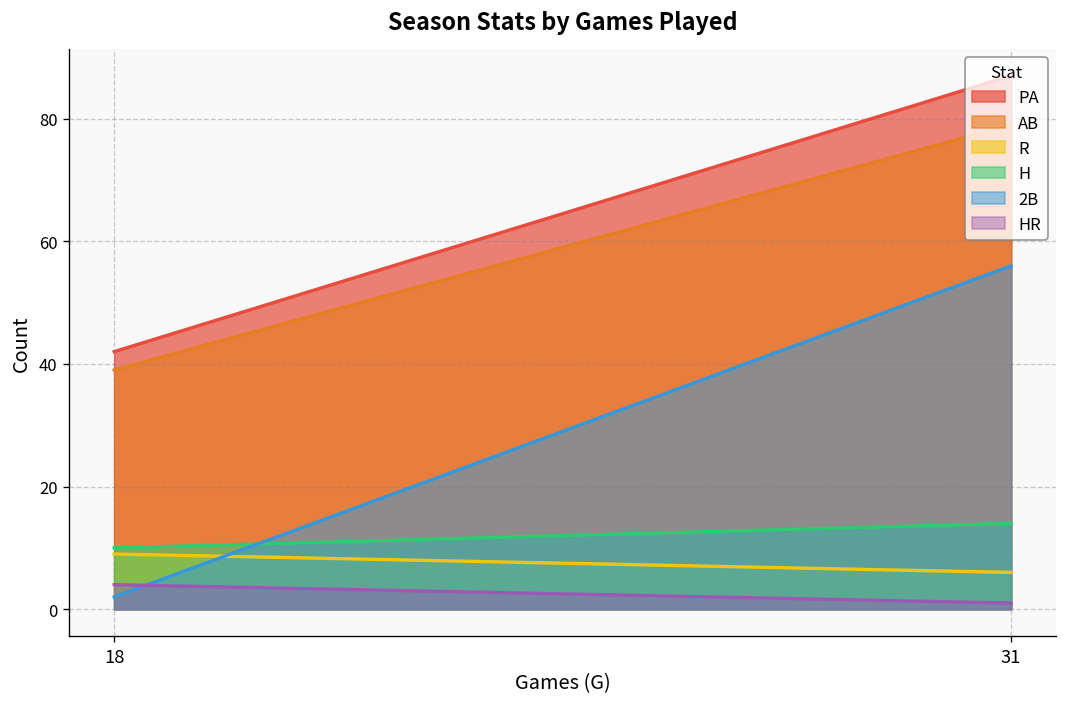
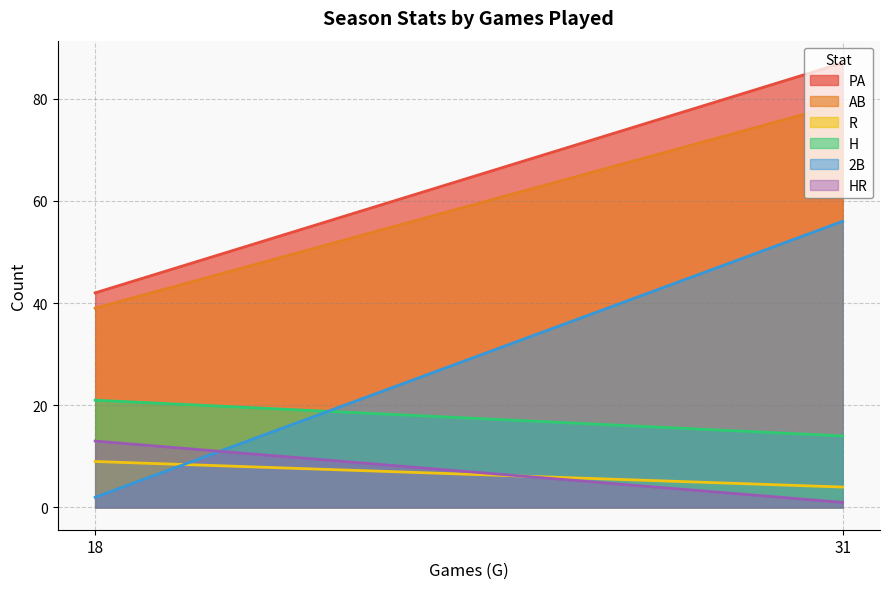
H, 18: 10 -> 21
HR, 18: 4 -> 13
R, 31: 6 -> 4
